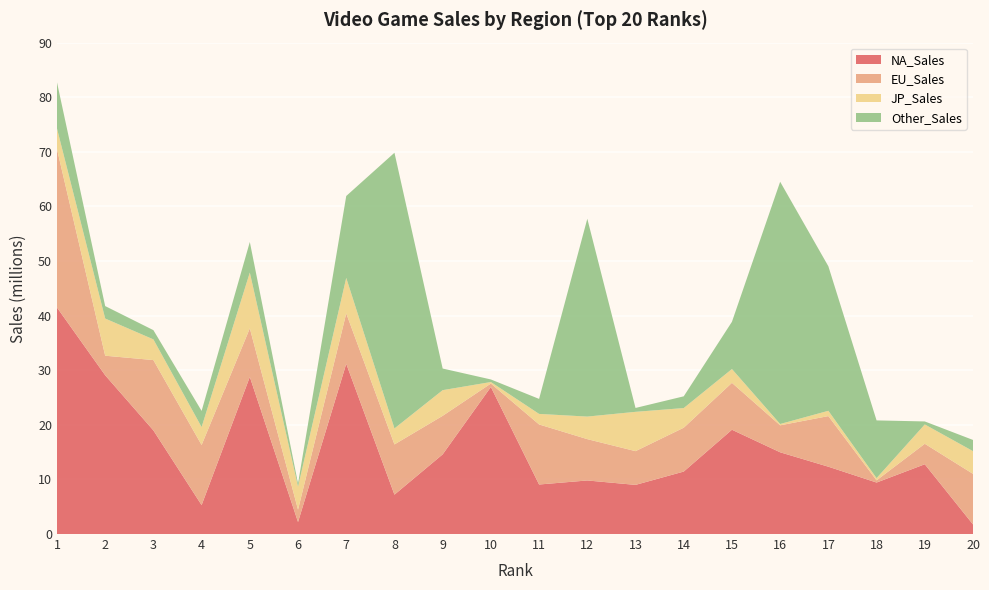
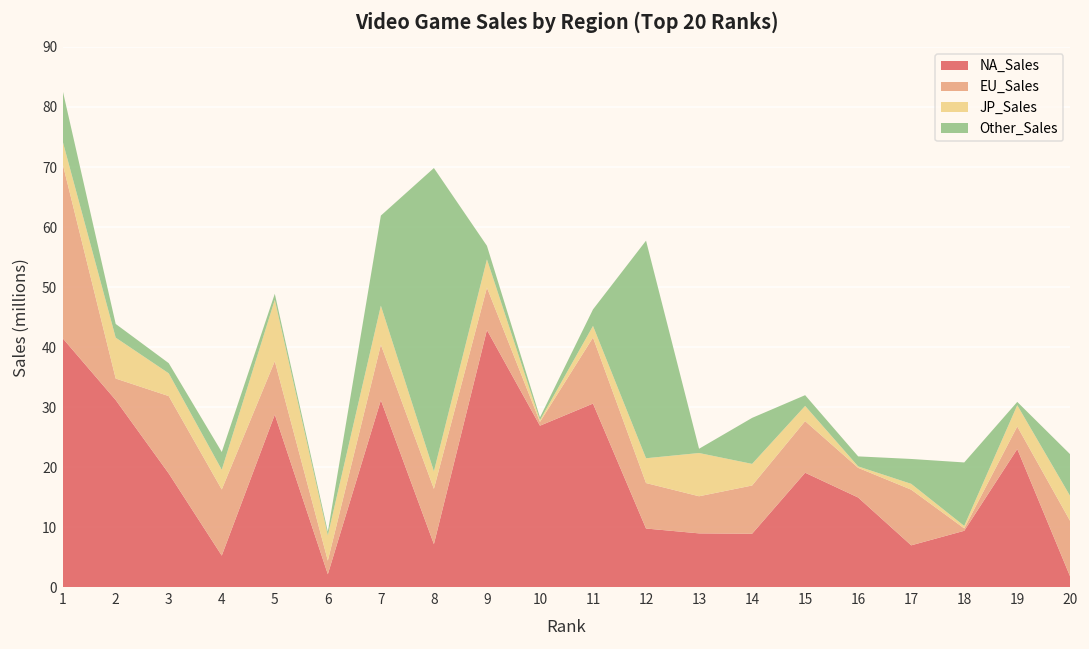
NA_Sales, 2: 29 -> 31
Other_Sales, 5: 6 -> 1
NA_Sales, 9: 15 -> 43
Other_Sales, 9: 4 -> 2
NA_Sales, 11: 9 -> 31
NA_Sales, 14: 11 -> 9
Other_Sales, 14: 2 -> 8
Other_Sales, 15: 9 -> 2
Other_Sales, 16: 44 -> 2
NA_Sales, 17: 12 -> 7
Other_Sales, 17: 26 -> 4
NA_Sales, 19: 13 -> 23
Other_Sales, 20: 2 -> 7
